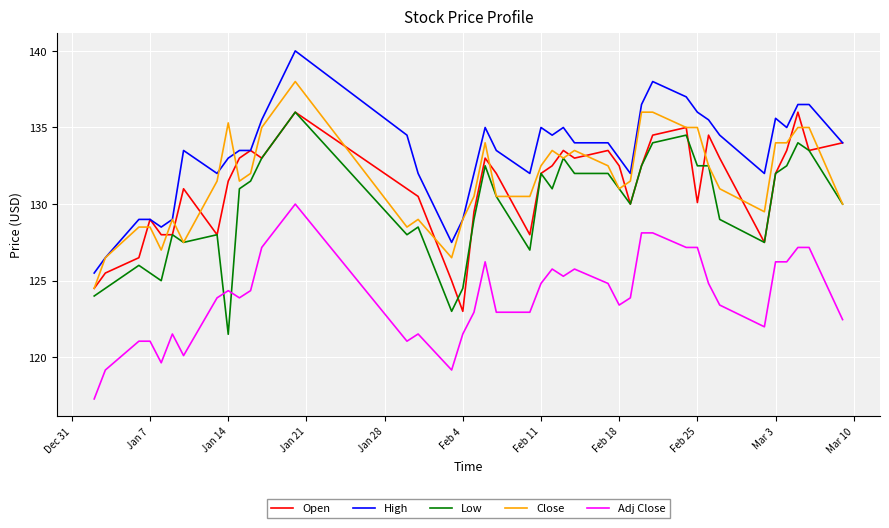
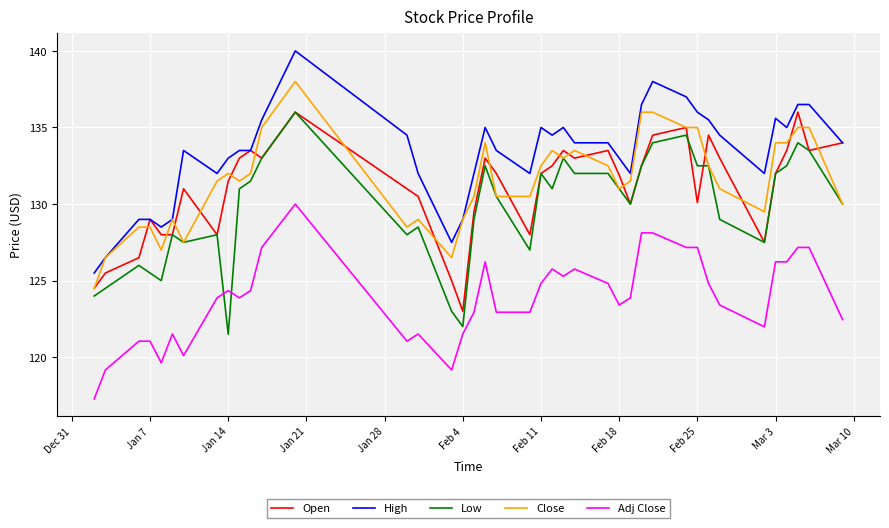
Close, Jan 14: 135.3 -> 132.0
Low, Feb 4: 124.5 -> 122.0
Open, Feb 18: 132.5 -> 131.9
